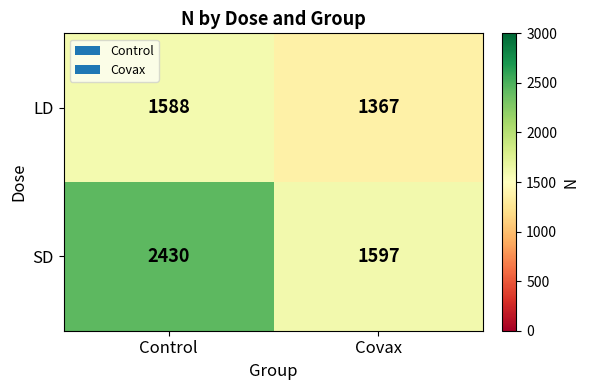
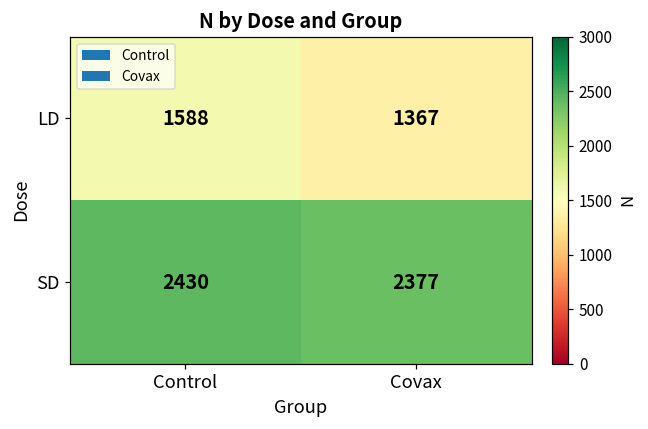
SD, Covax: 1597 -> 2377
